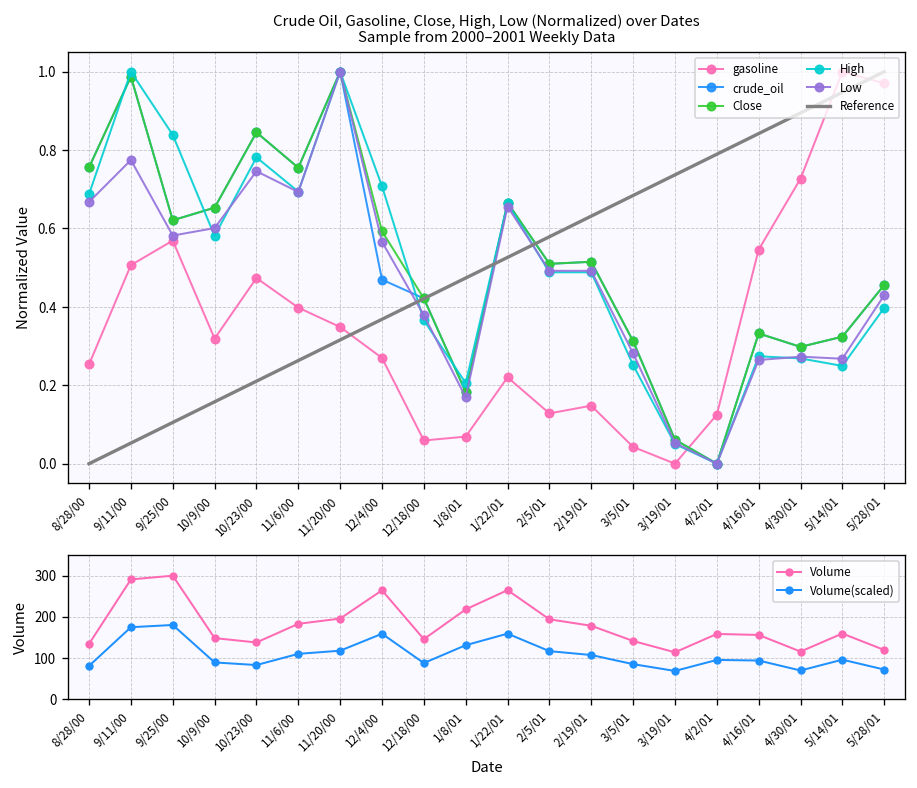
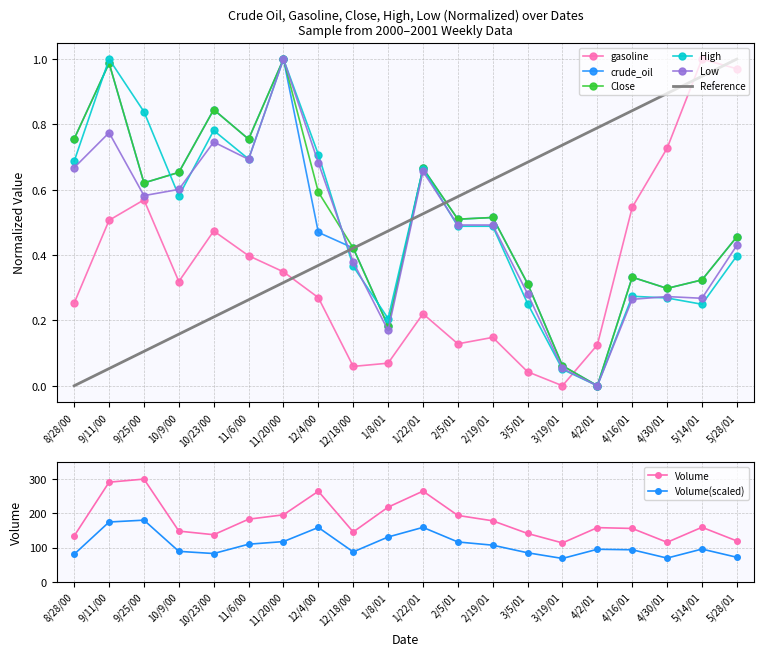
Crude Oil, Gasoline, Close, High, Low (Normalized) over Dates Sample from 2000–2001 Weekly Data, Low, 12/4/00: 0.57 -> 0.68
